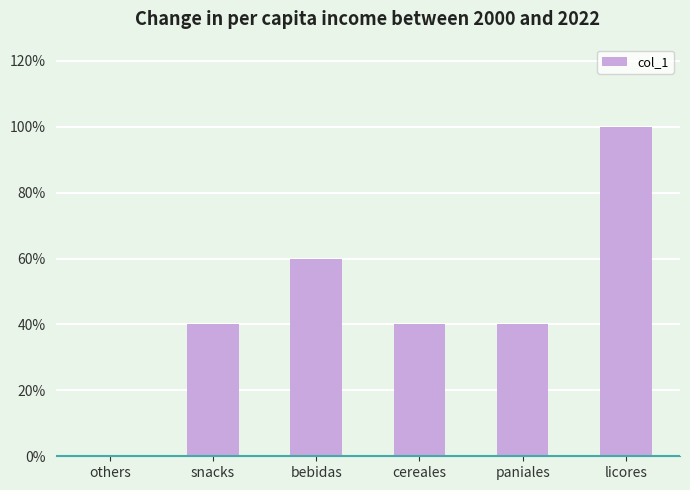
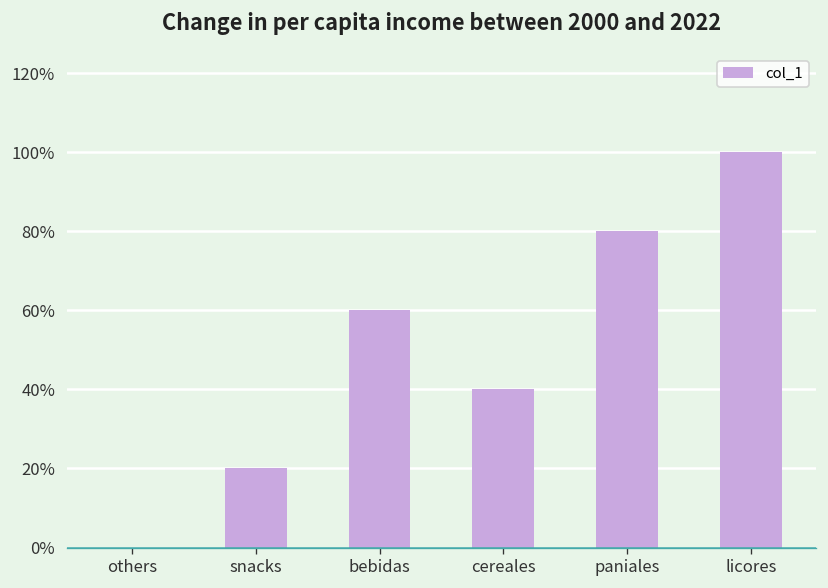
snacks: 40% -> 20%
paniales: 40% -> 80%
